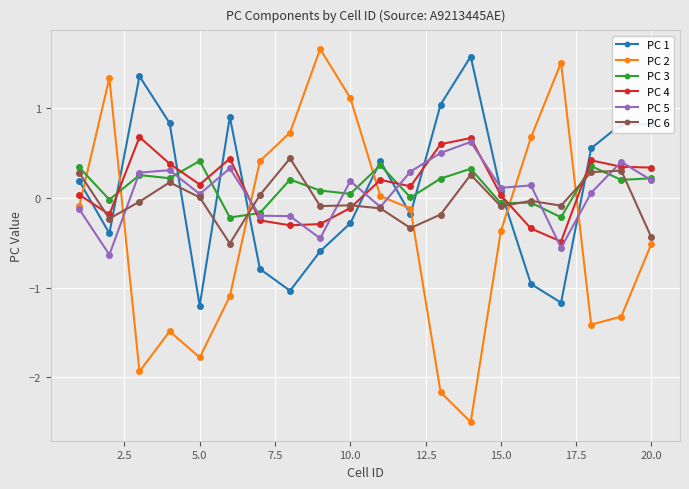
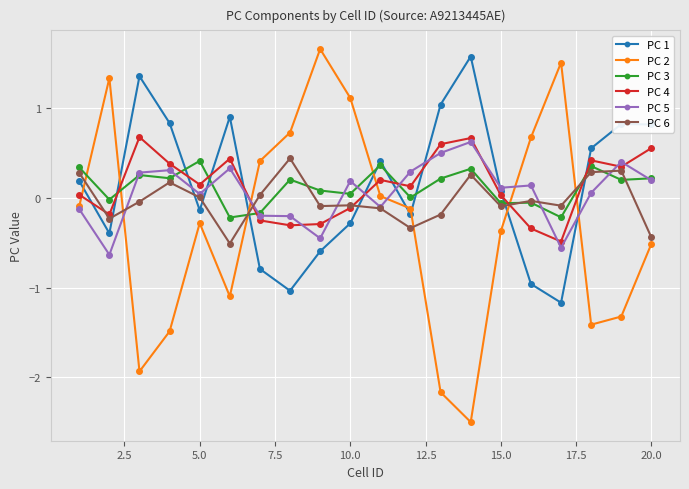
PC 1, 5.0: -1.2 -> -0.1
PC 2, 5.0: -1.8 -> -0.3
PC 4, 20.0: 0.3 -> 0.6
